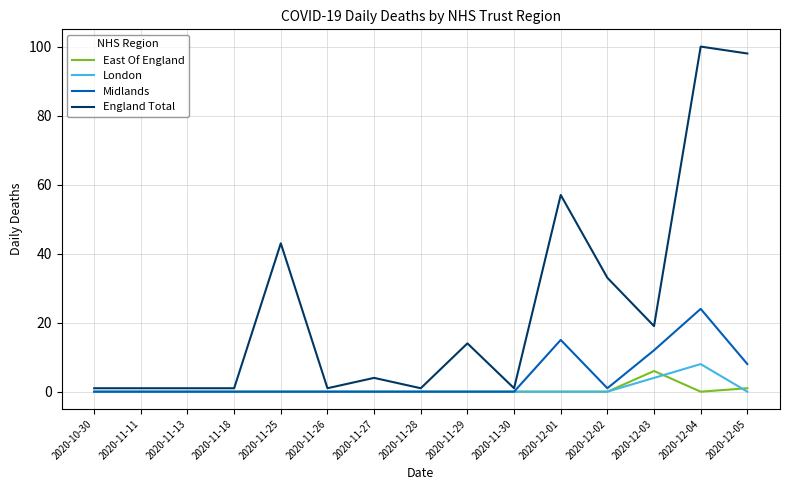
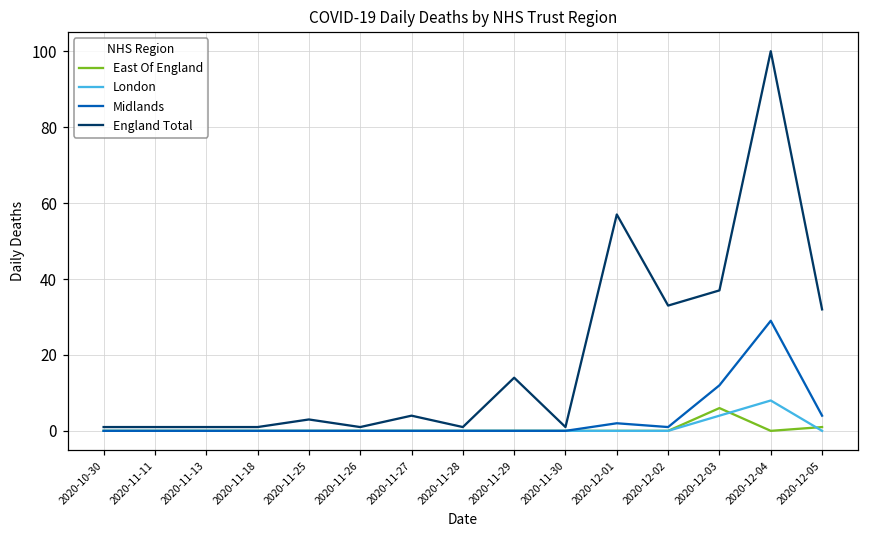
England Total, 2020-11-25: 43 -> 3
Midlands, 2020-12-01: 15 -> 2
England Total, 2020-12-03: 19 -> 37
Midlands, 2020-12-04: 24 -> 29
Midlands, 2020-12-05: 8 -> 4
England Total, 2020-12-05: 98 -> 32
